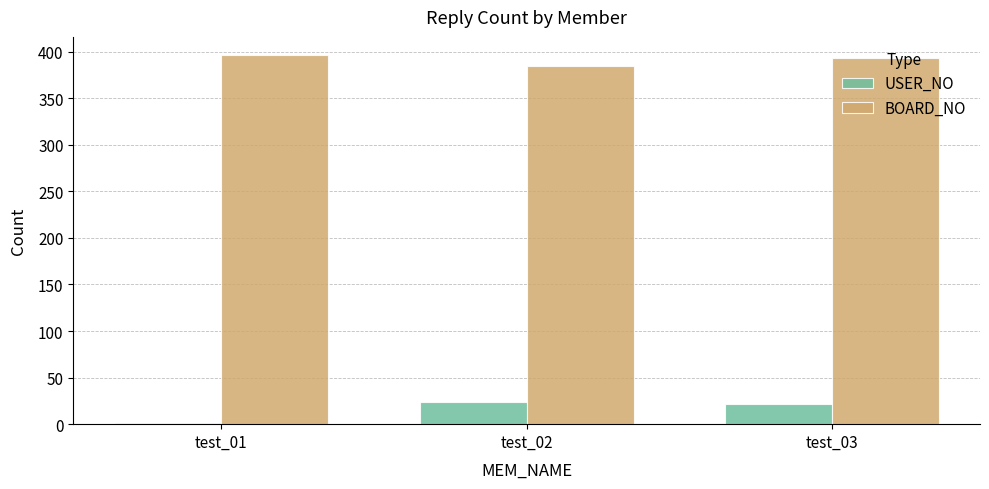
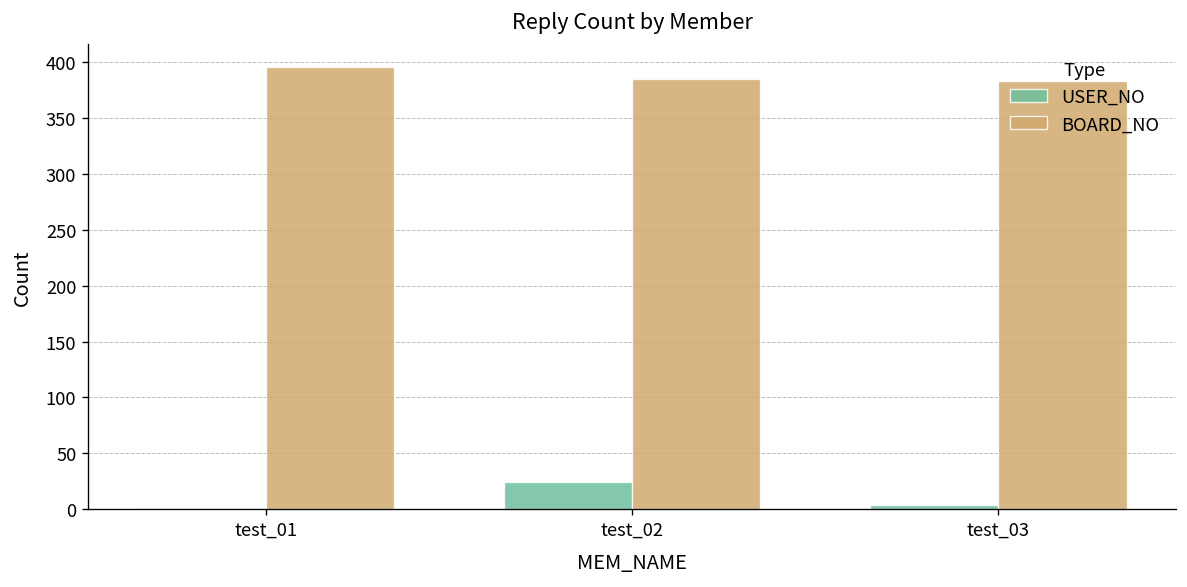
USER_NO, test_03: 20 -> 0
BOARD_NO, test_03: 390 -> 380
